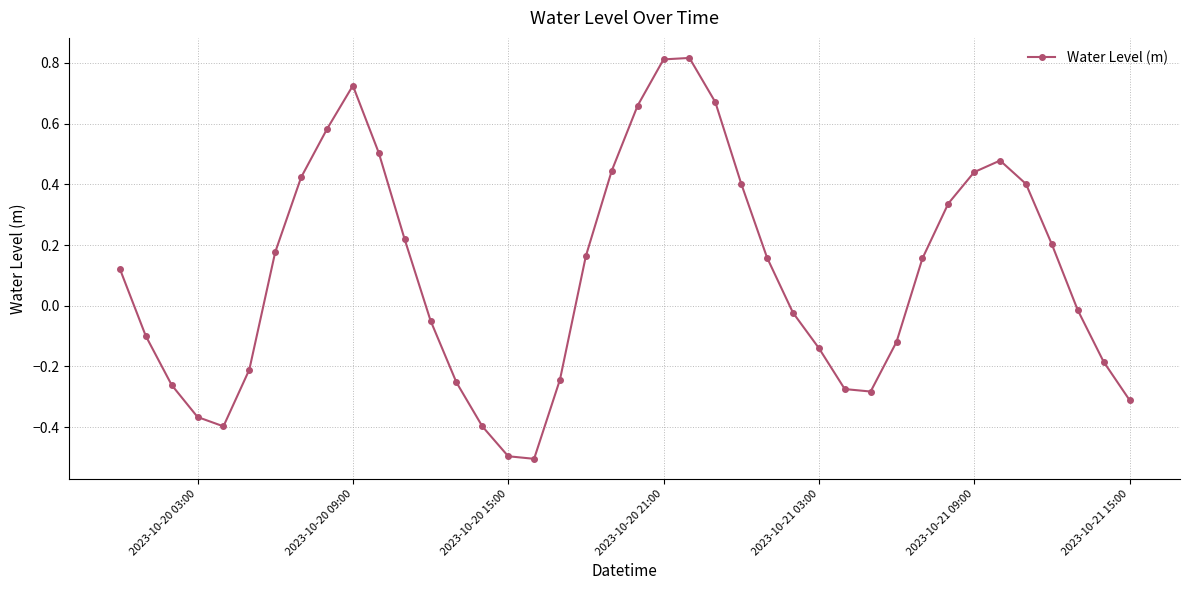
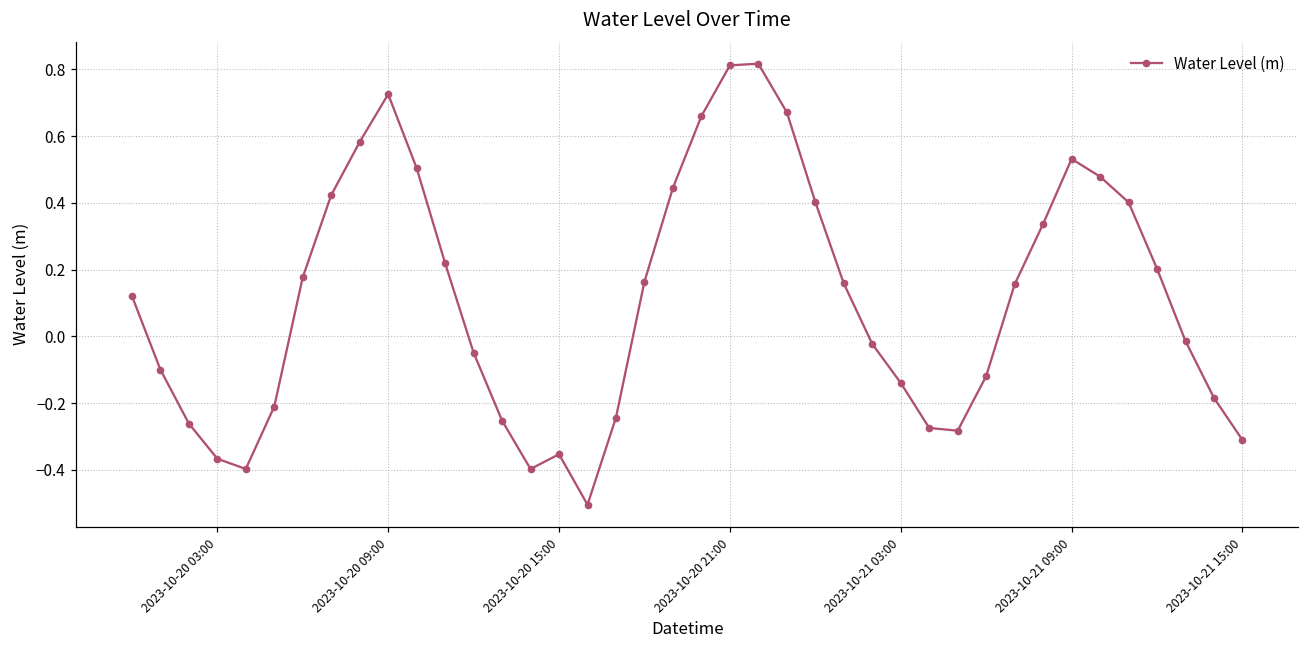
2023-10-20 15:00: -0.50 -> -0.35
2023-10-21 09:00: 0.44 -> 0.53
